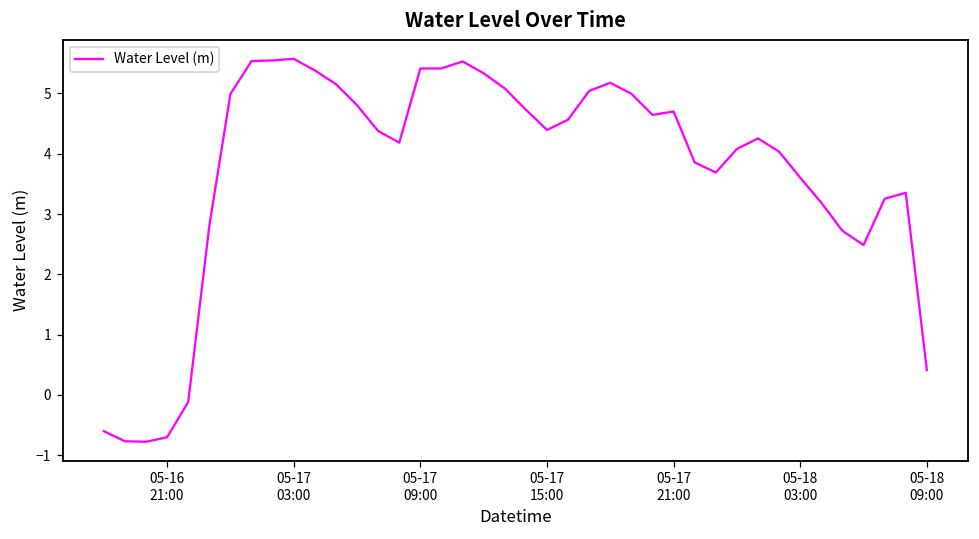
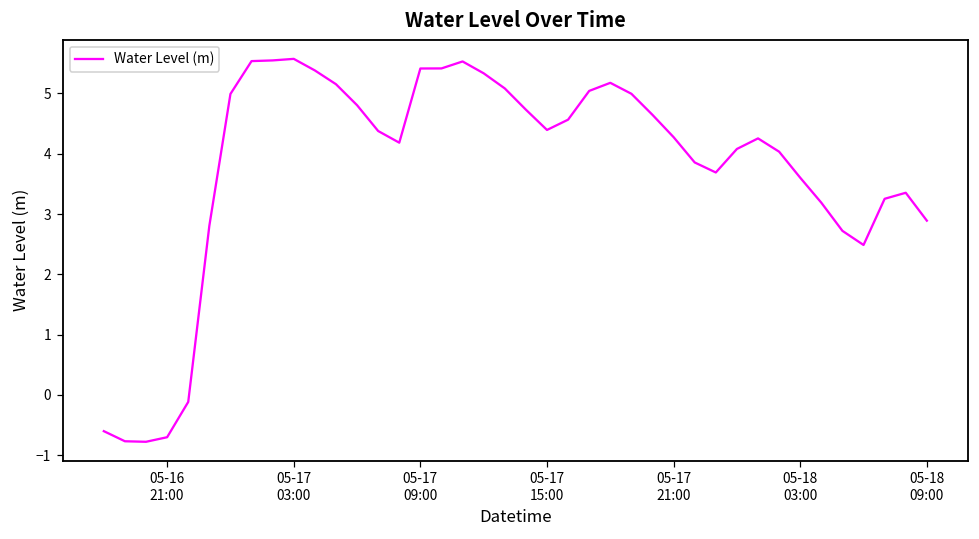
05-17 21:00: 4.7 -> 4.3
05-18 09:00: 0.4 -> 2.9
